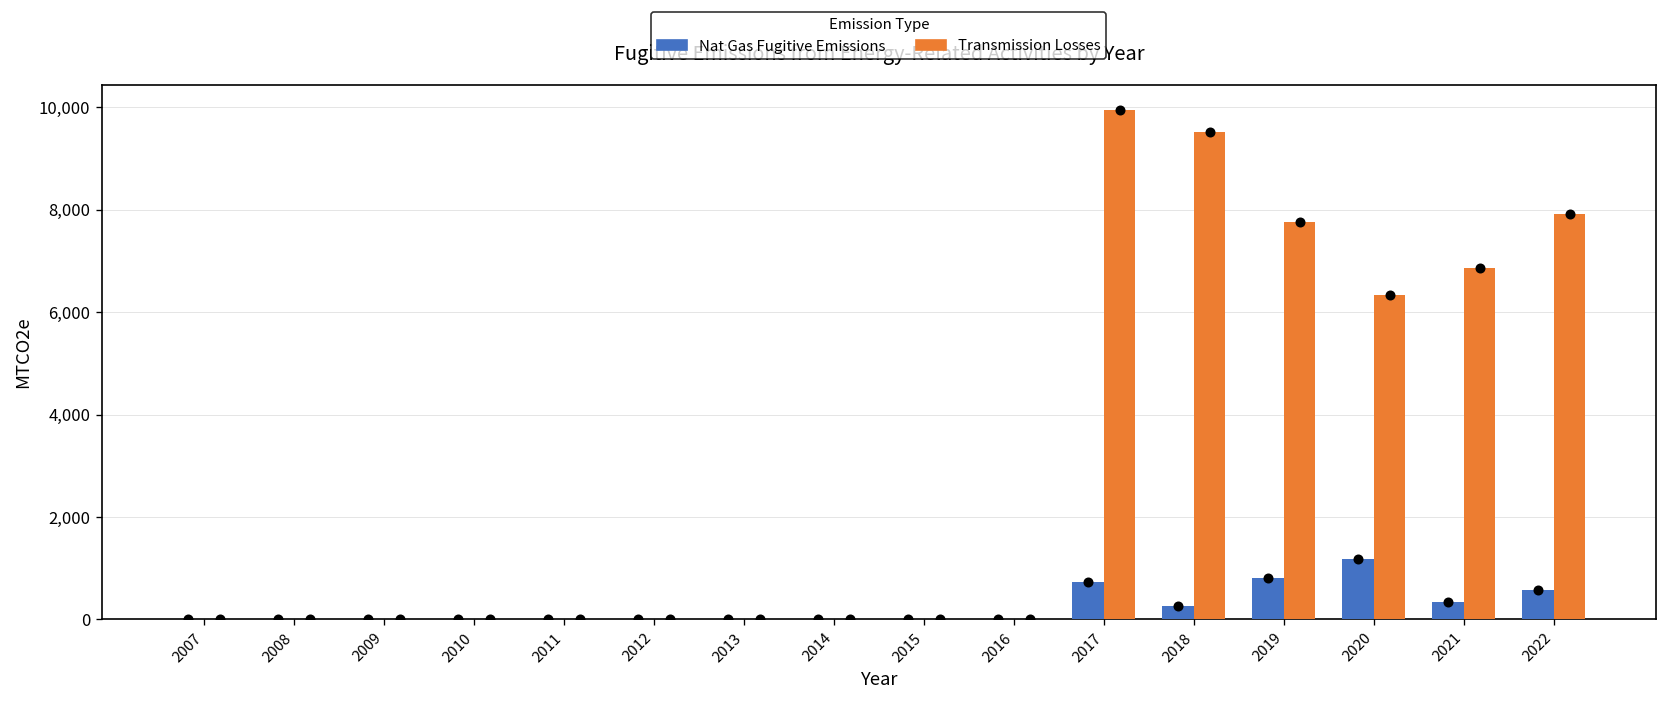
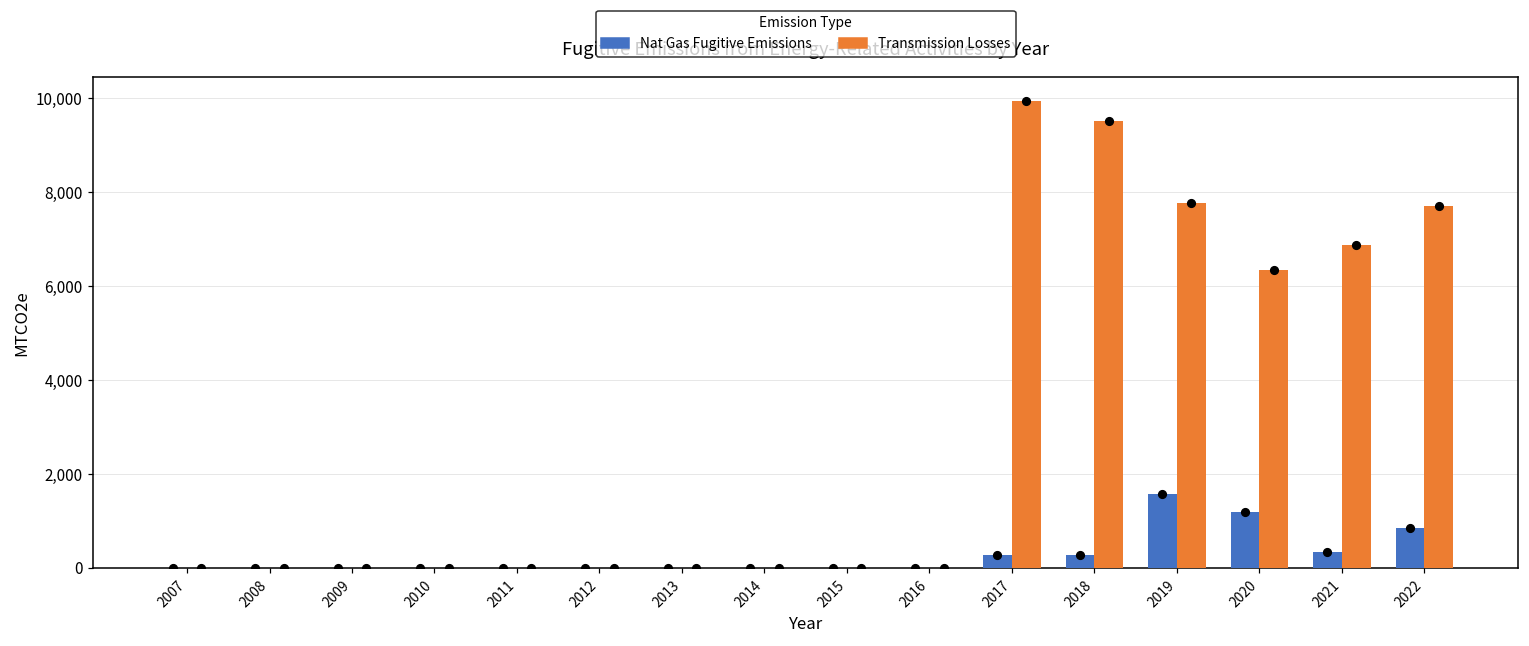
Nat Gas Fugitive Emissions, 2017: 700 -> 300
Nat Gas Fugitive Emissions, 2019: 800 -> 1,600
Nat Gas Fugitive Emissions, 2022: 600 -> 800
Transmission Losses, 2022: 7,900 -> 7,700
